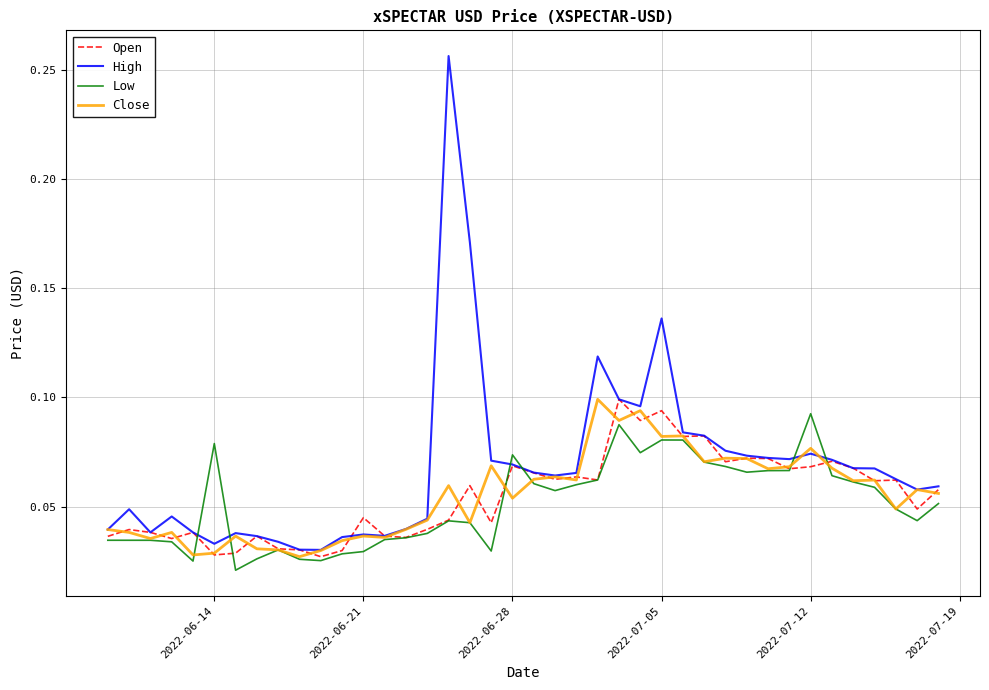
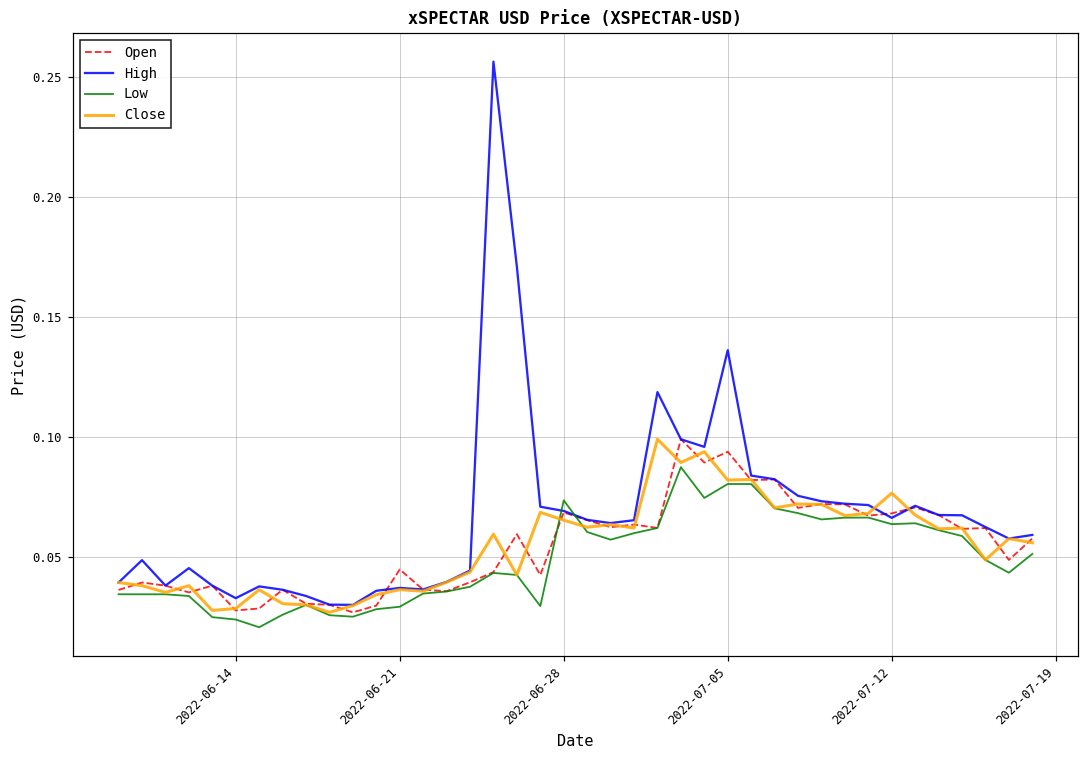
Low, 2022-06-14: 0.079 -> 0.024
Close, 2022-06-28: 0.054 -> 0.065
High, 2022-07-12: 0.074 -> 0.066
Low, 2022-07-12: 0.093 -> 0.064
